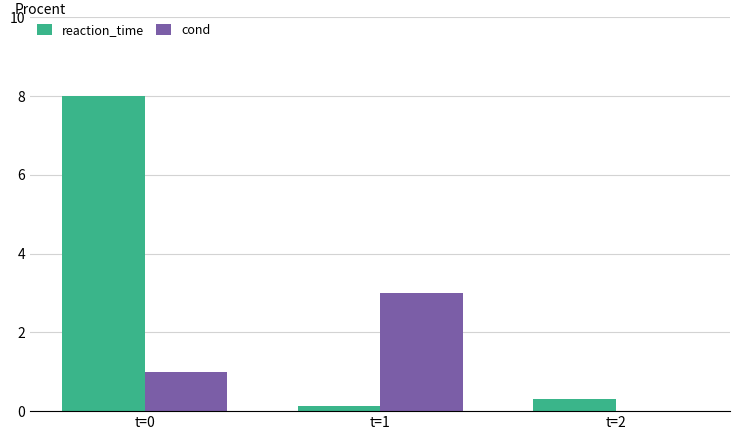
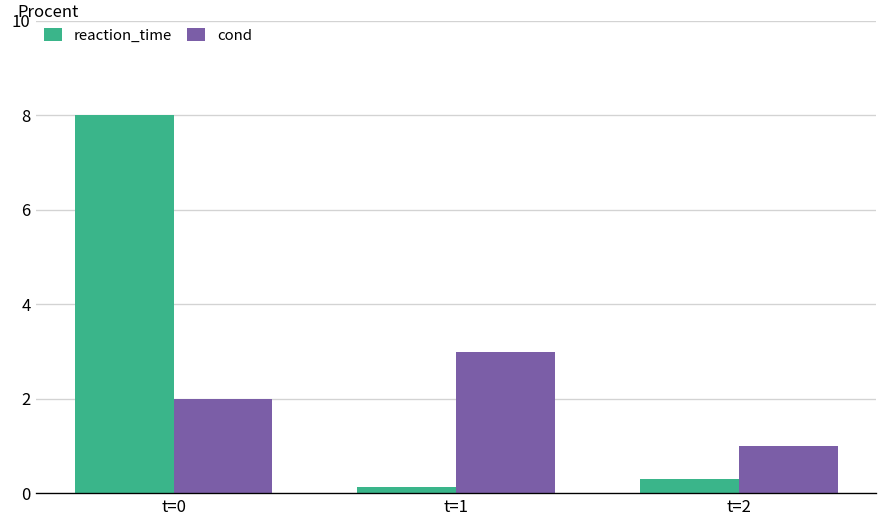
cond, t=0: 1 -> 2
cond, t=2: 0 -> 1
